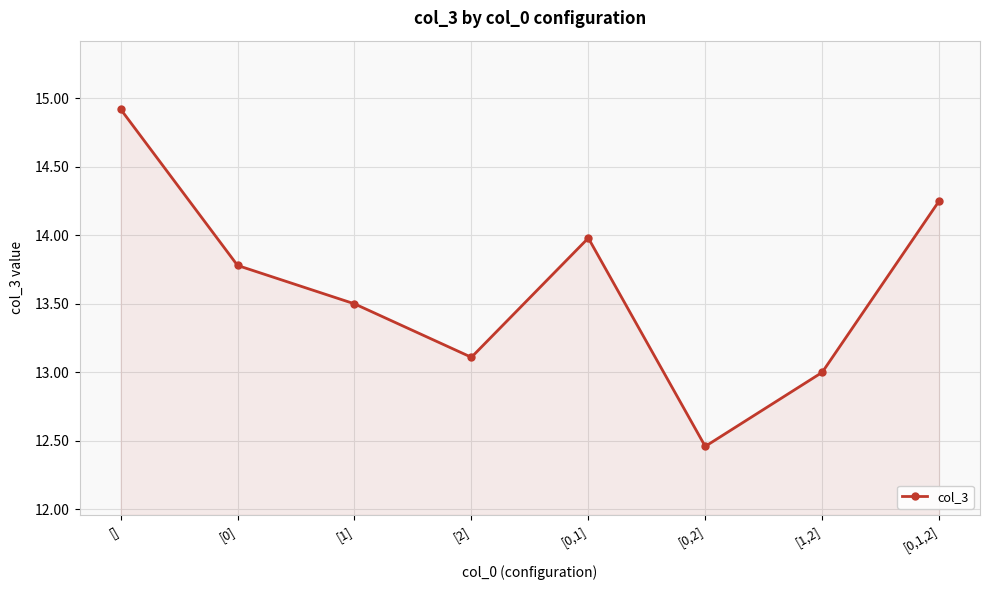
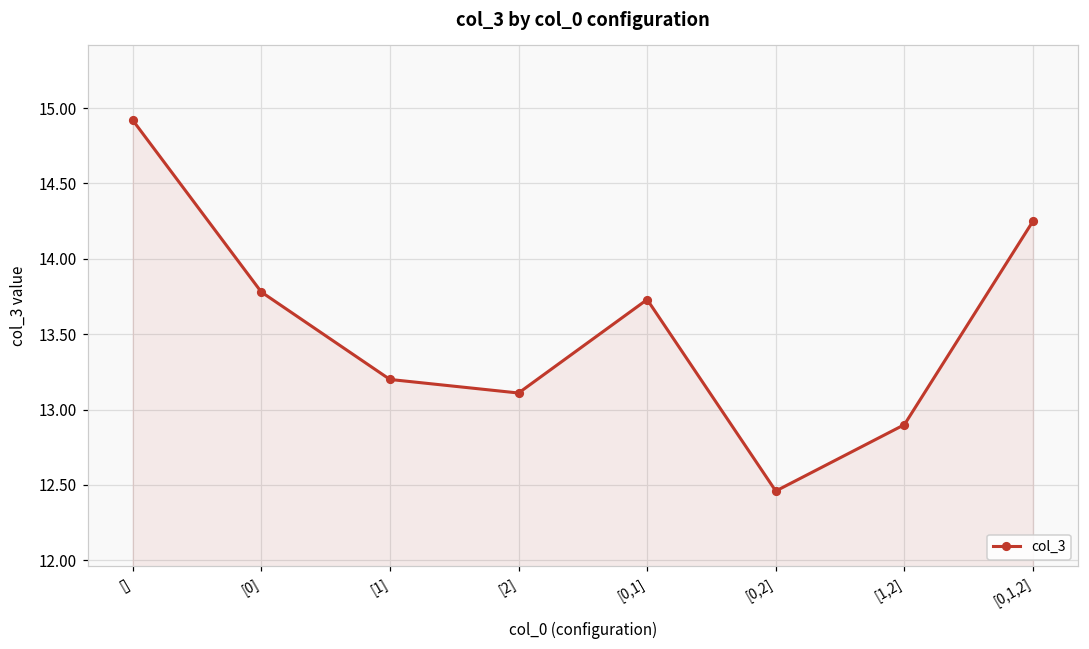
[1]: 13.5 -> 13.2
[0,1]: 13.98 -> 13.73
[1,2]: 13.0 -> 12.9
